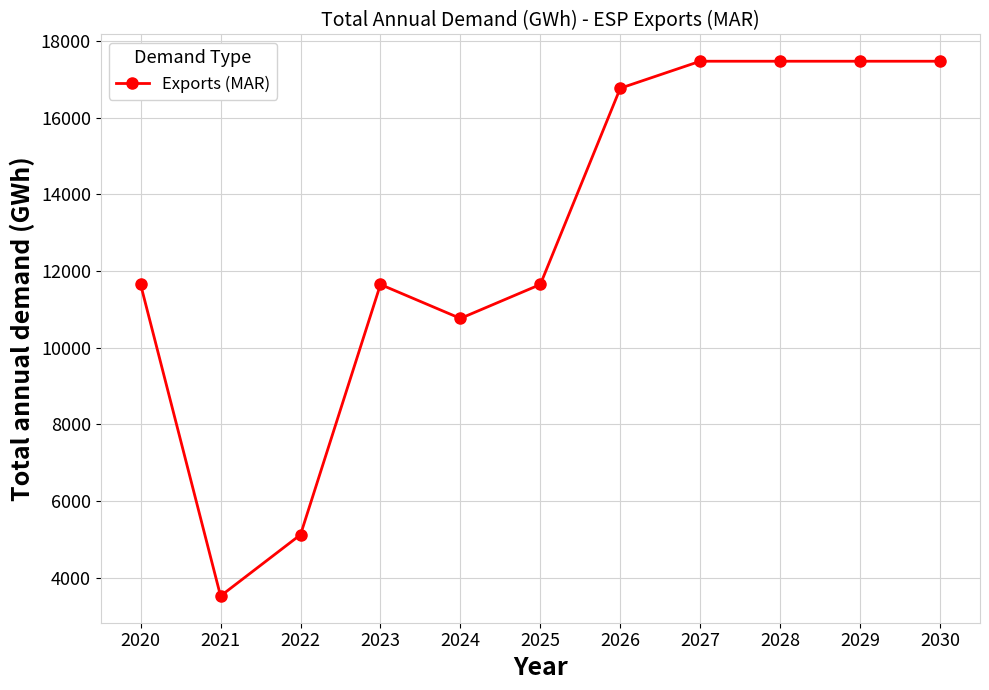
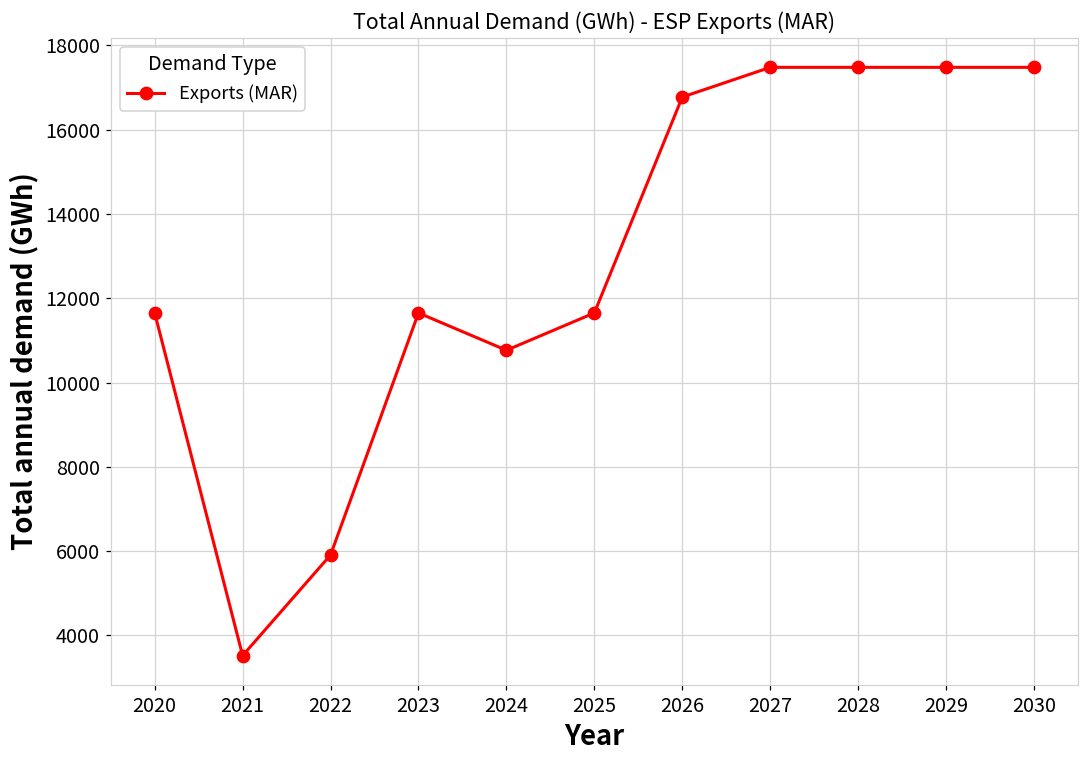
2022: 5100 -> 5900
